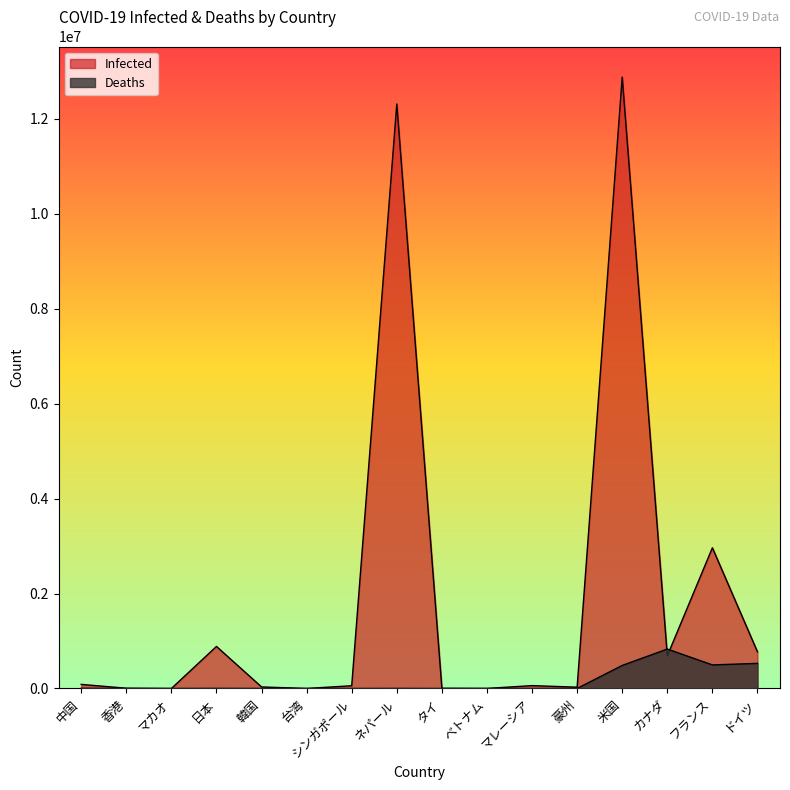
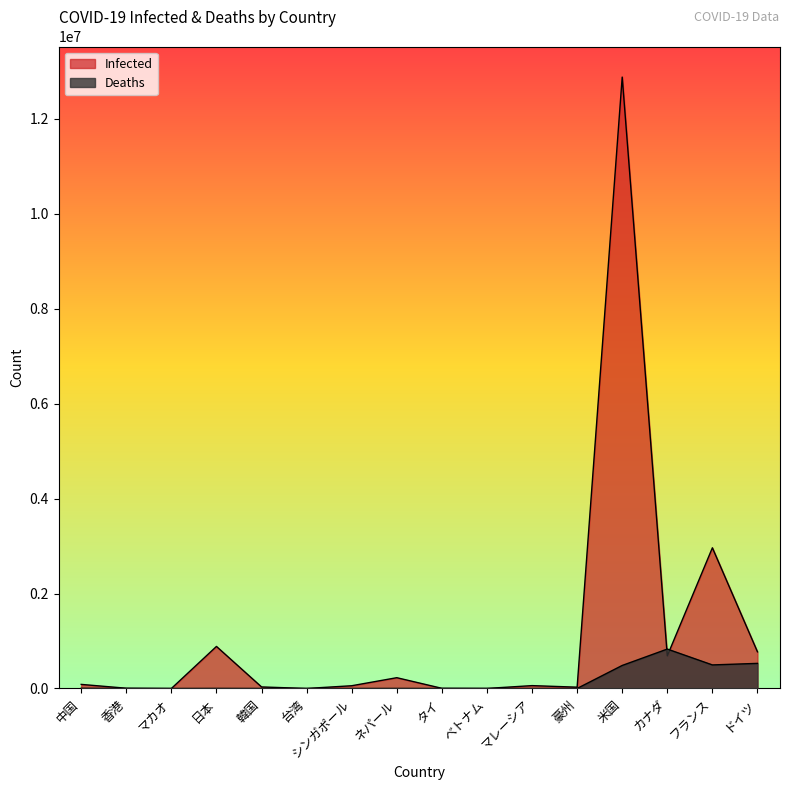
Infected, ネパール: 12300000 -> 200000
